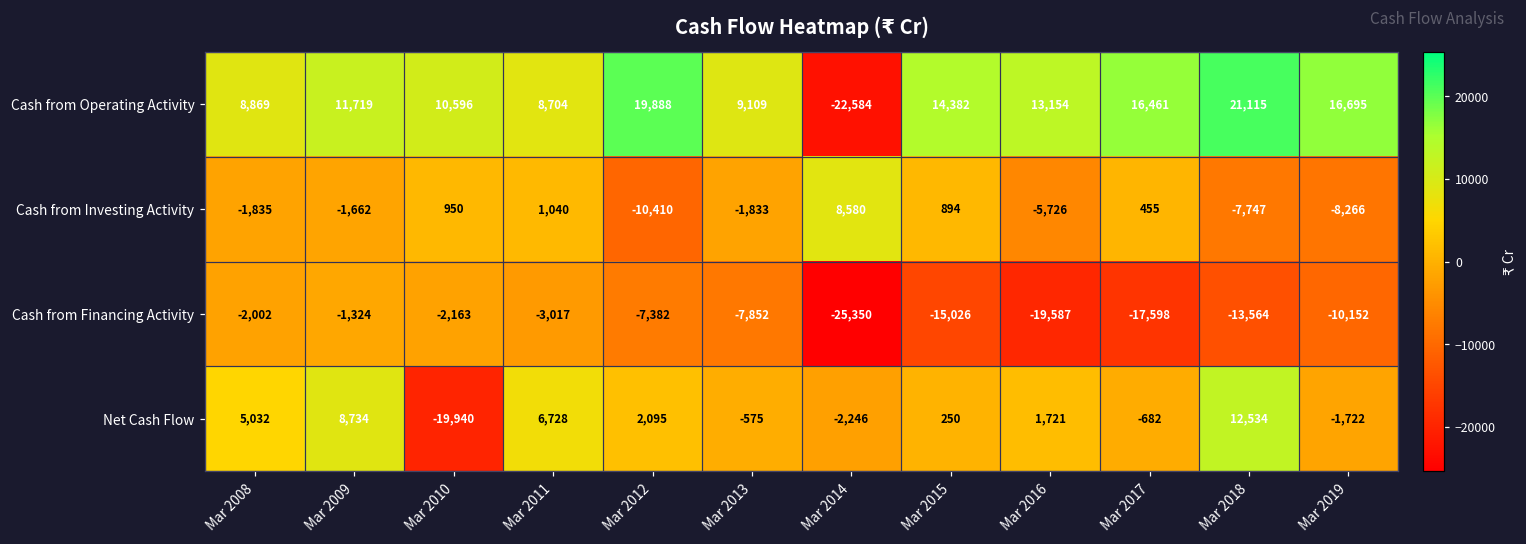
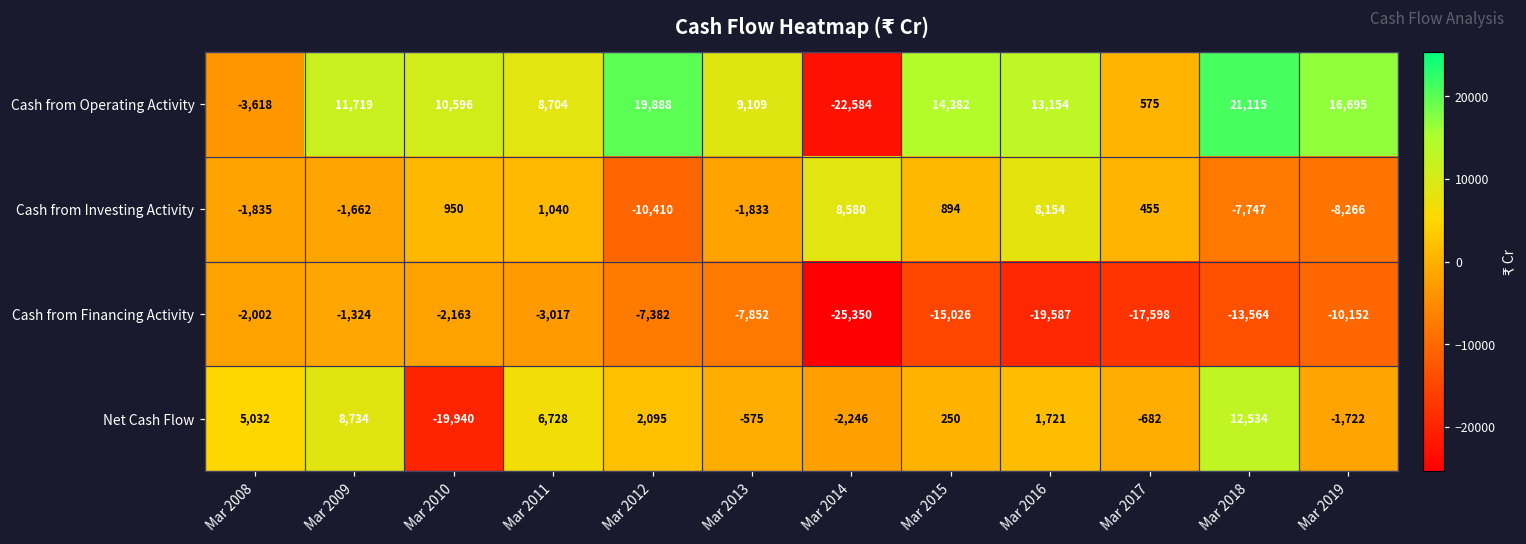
Cash from Operating Activity, Mar 2008: 8,869 -> -3,618
Cash from Operating Activity, Mar 2017: 16,461 -> 575
Cash from Investing Activity, Mar 2016: -5,726 -> 8,154
